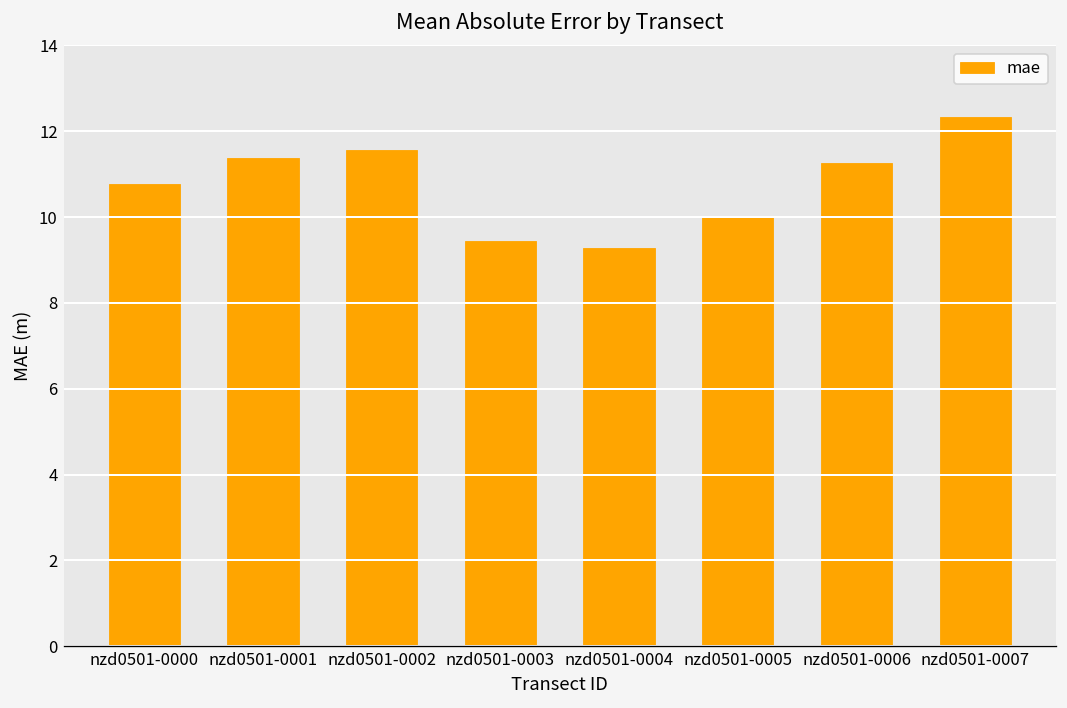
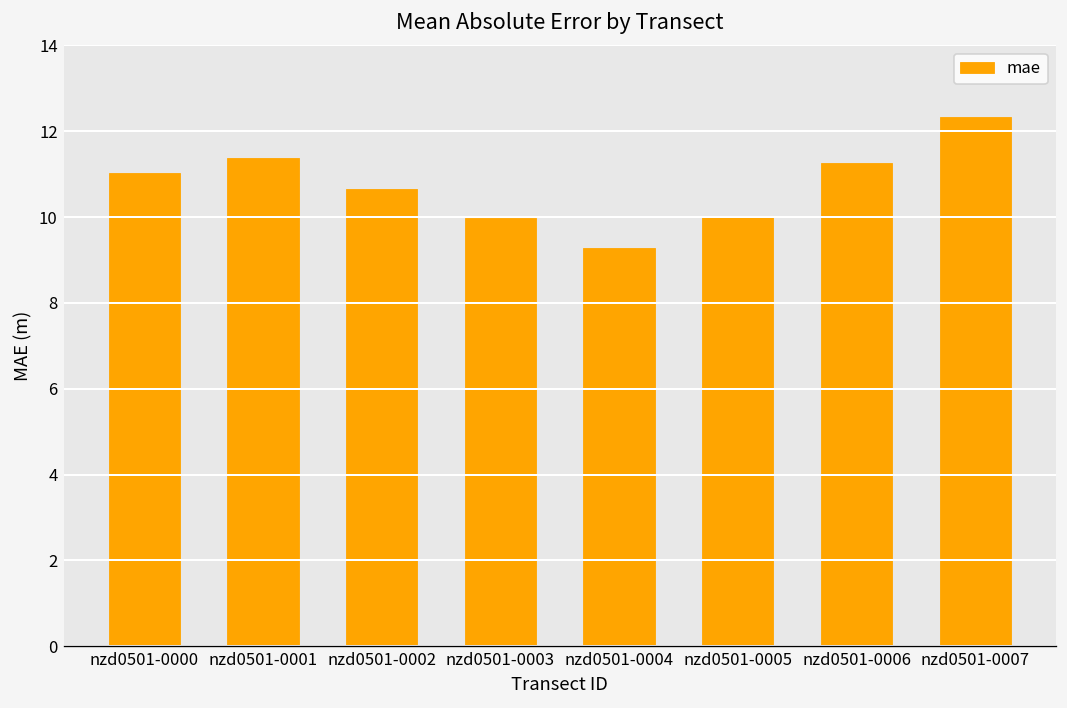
nzd0501-0000: 10.8 -> 11.0
nzd0501-0002: 11.6 -> 10.7
nzd0501-0003: 9.5 -> 10.0
